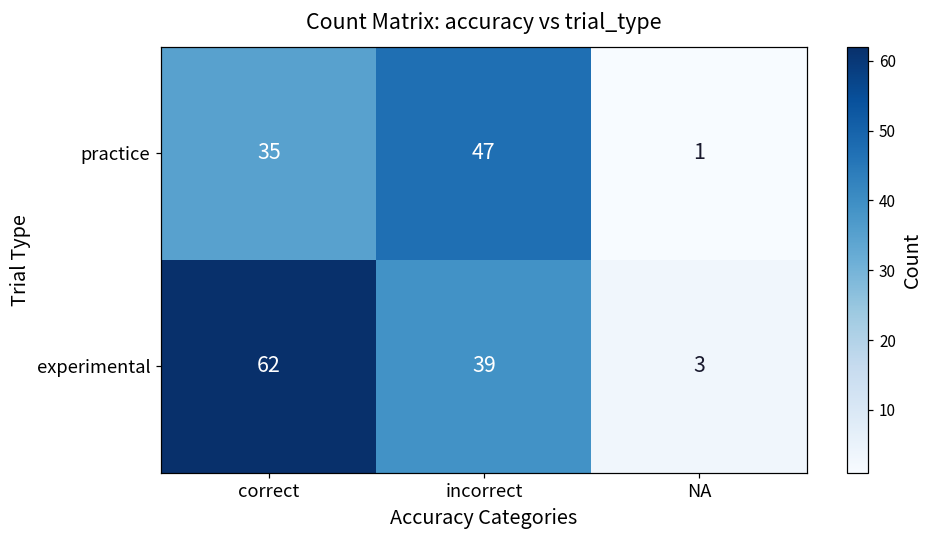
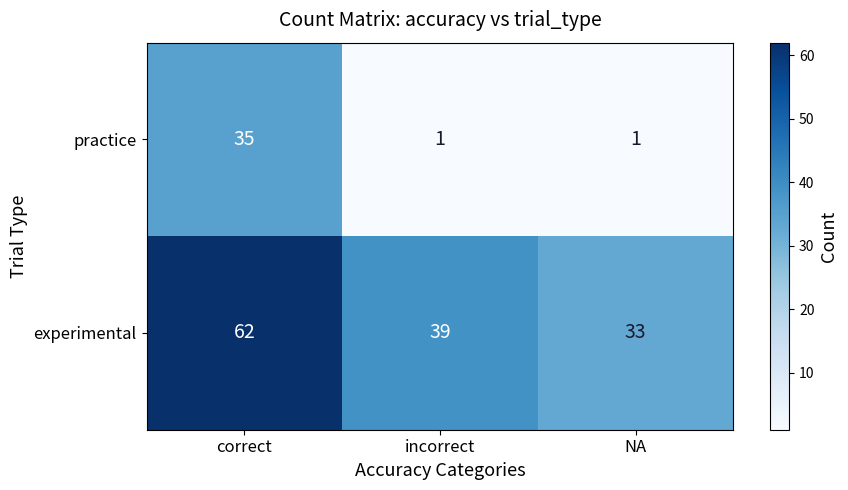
practice, incorrect: 47 -> 1
experimental, NA: 3 -> 33
